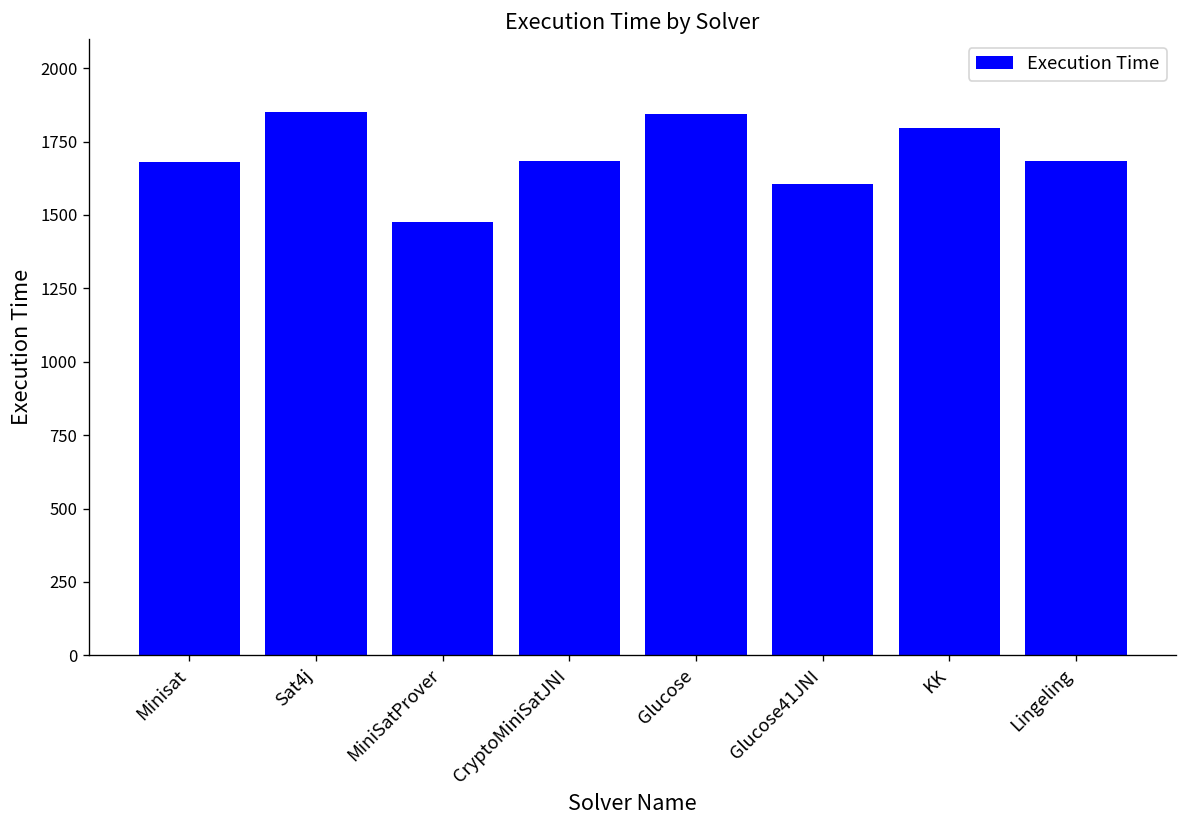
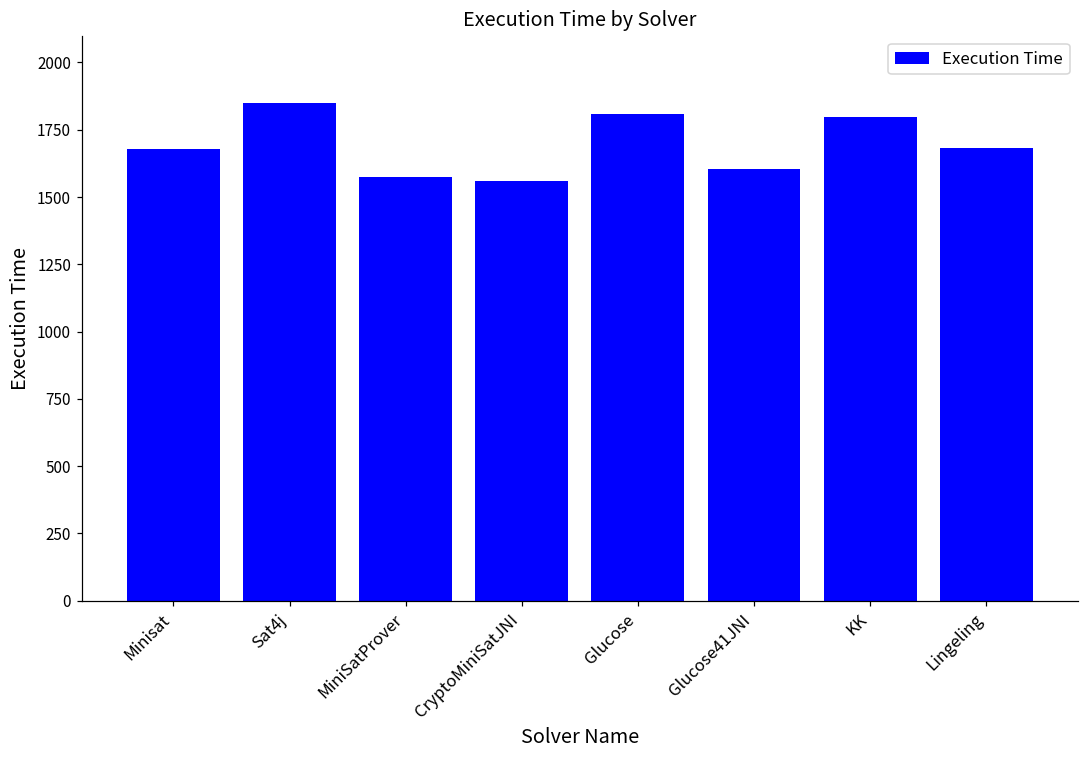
MiniSatProver: 1480 -> 1580
CryptoMiniSatJNI: 1690 -> 1560
Glucose: 1850 -> 1810
